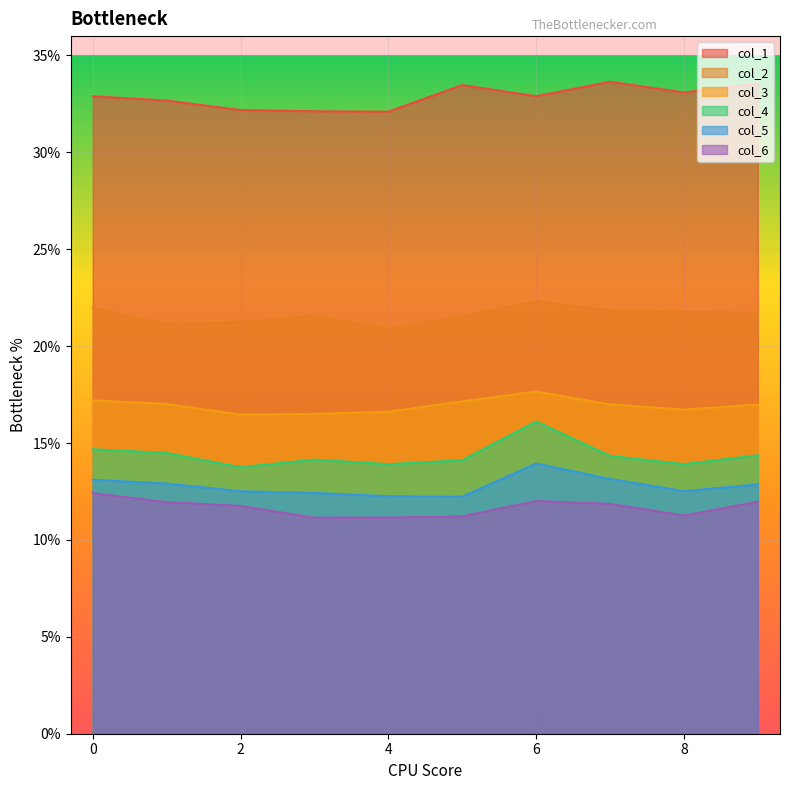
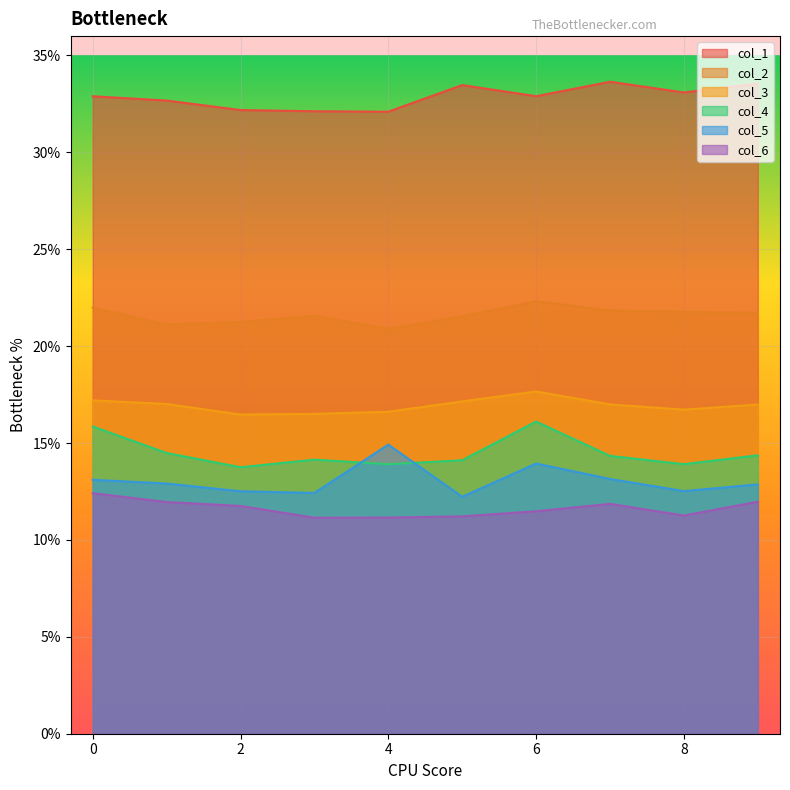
col_4, 0: 14.7% -> 15.9%
col_5, 4: 12.3% -> 14.9%
col_6, 6: 12.0% -> 11.5%
